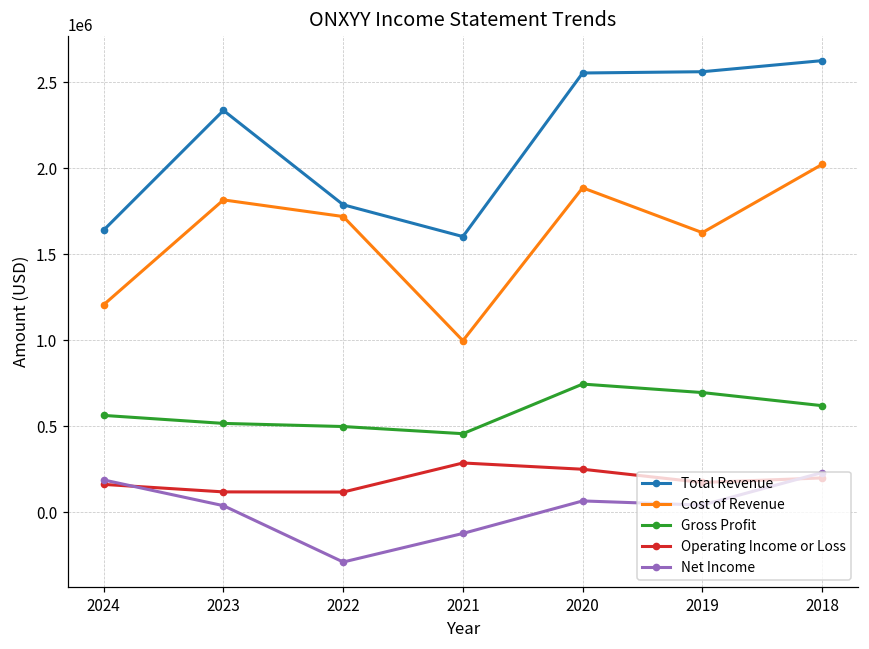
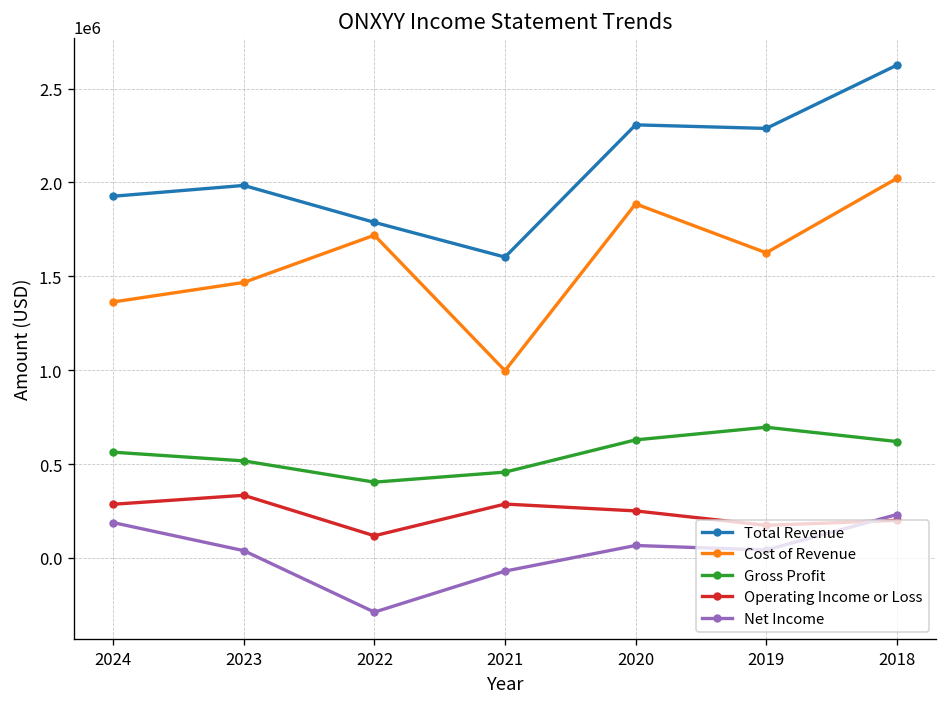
Total Revenue, 2024: 1640000 -> 1930000
Cost of Revenue, 2024: 1210000 -> 1360000
Operating Income or Loss, 2024: 160000 -> 290000
Total Revenue, 2023: 2340000 -> 1980000
Cost of Revenue, 2023: 1820000 -> 1470000
Operating Income or Loss, 2023: 120000 -> 330000
Gross Profit, 2022: 500000 -> 400000
Net Income, 2021: -120000 -> -70000
Total Revenue, 2020: 2550000 -> 2310000
Gross Profit, 2020: 750000 -> 630000
Total Revenue, 2019: 2560000 -> 2290000
